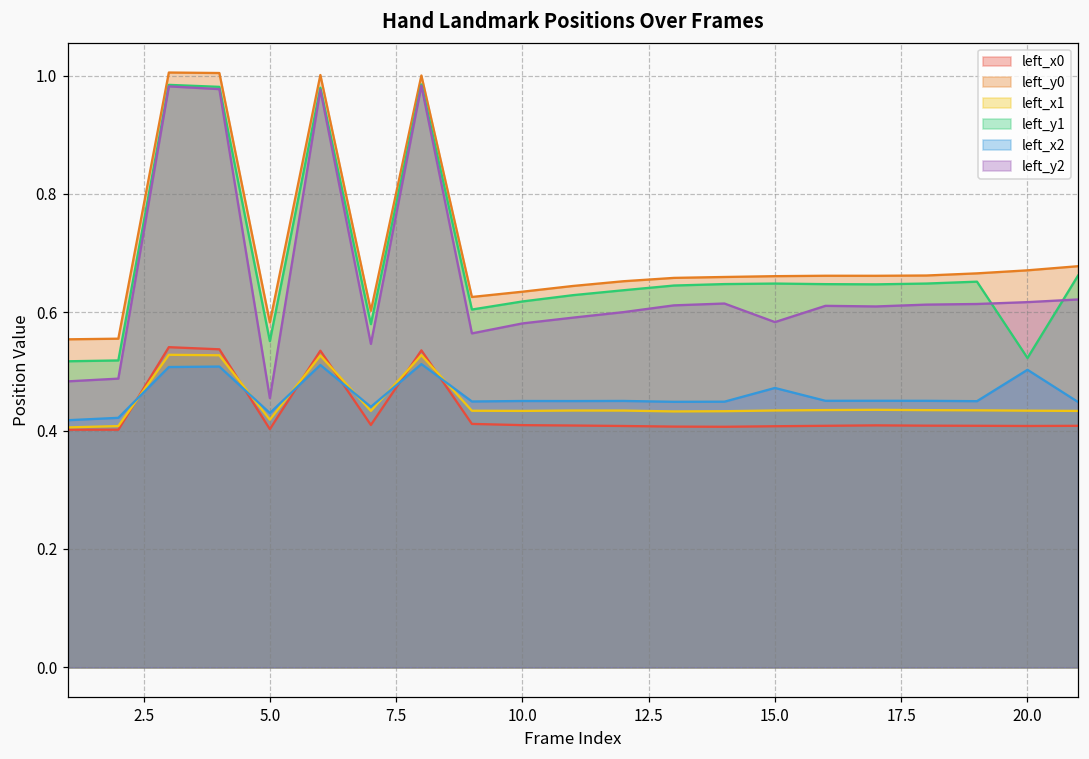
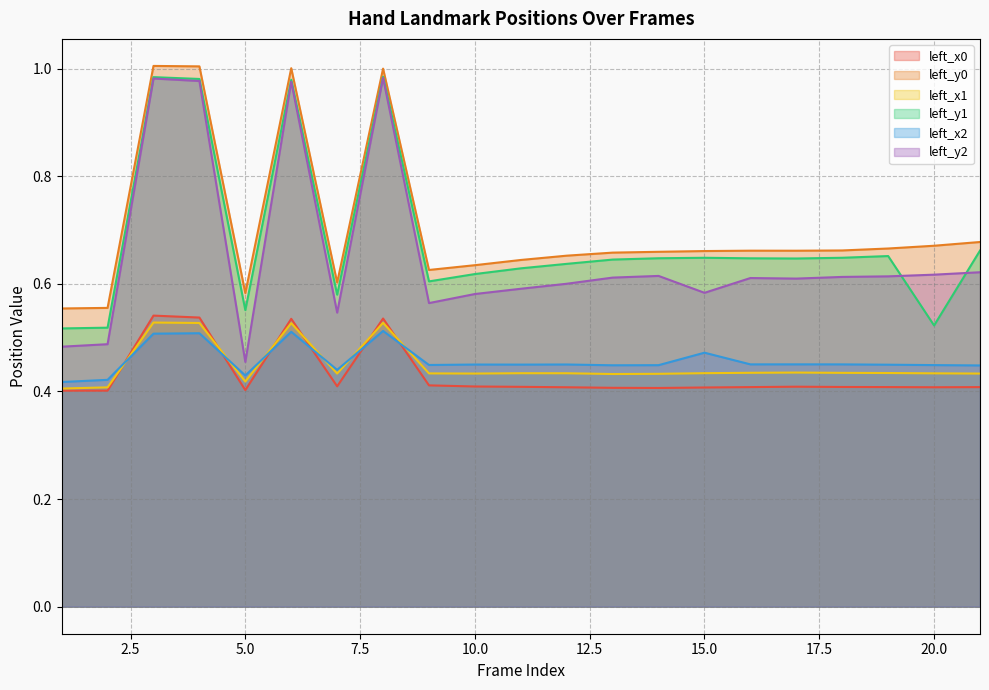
left_x2, 20.0: 0.50 -> 0.45
